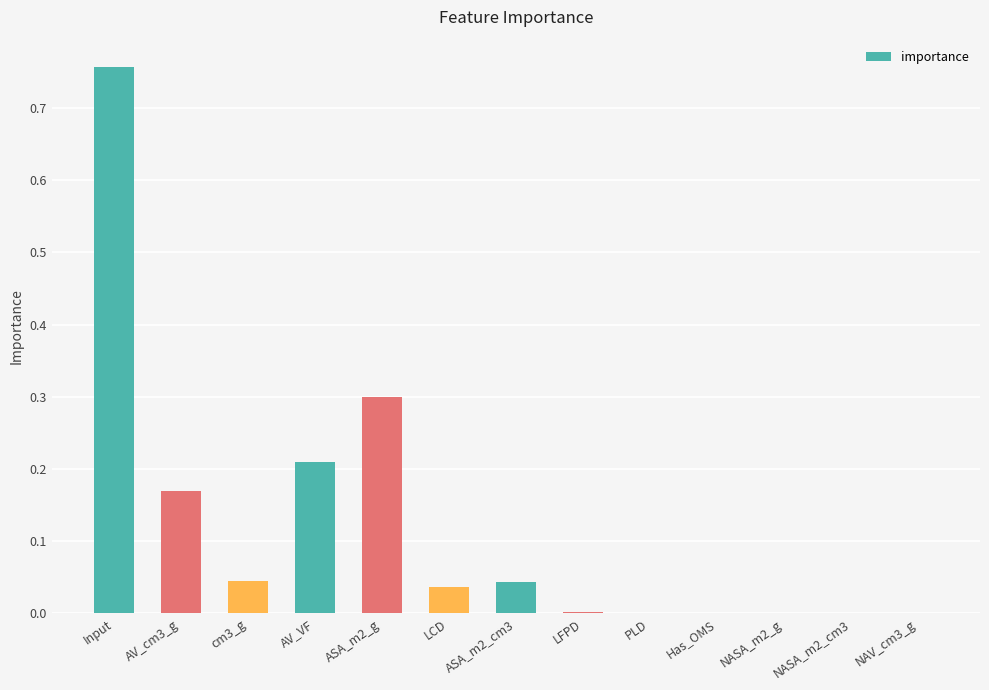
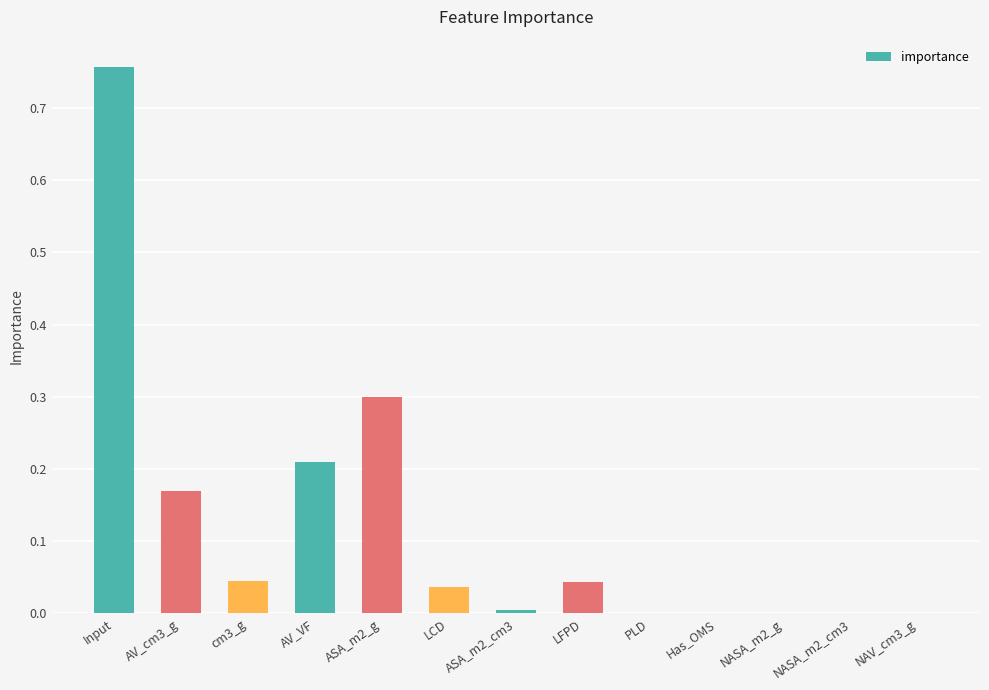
ASA_m2_cm3: 0.04 -> 0.00
LFPD: 0.00 -> 0.04
